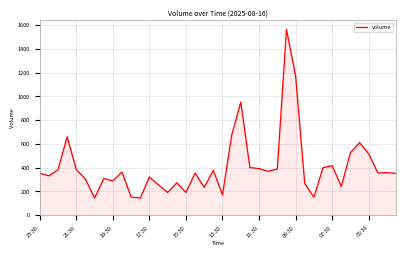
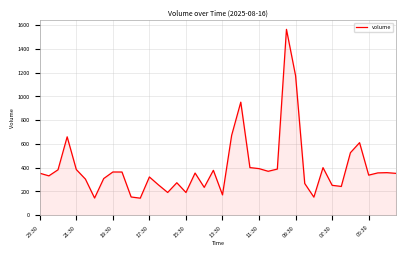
19:30: 290 -> 360
07:30: 420 -> 250
05:30: 520 -> 340
